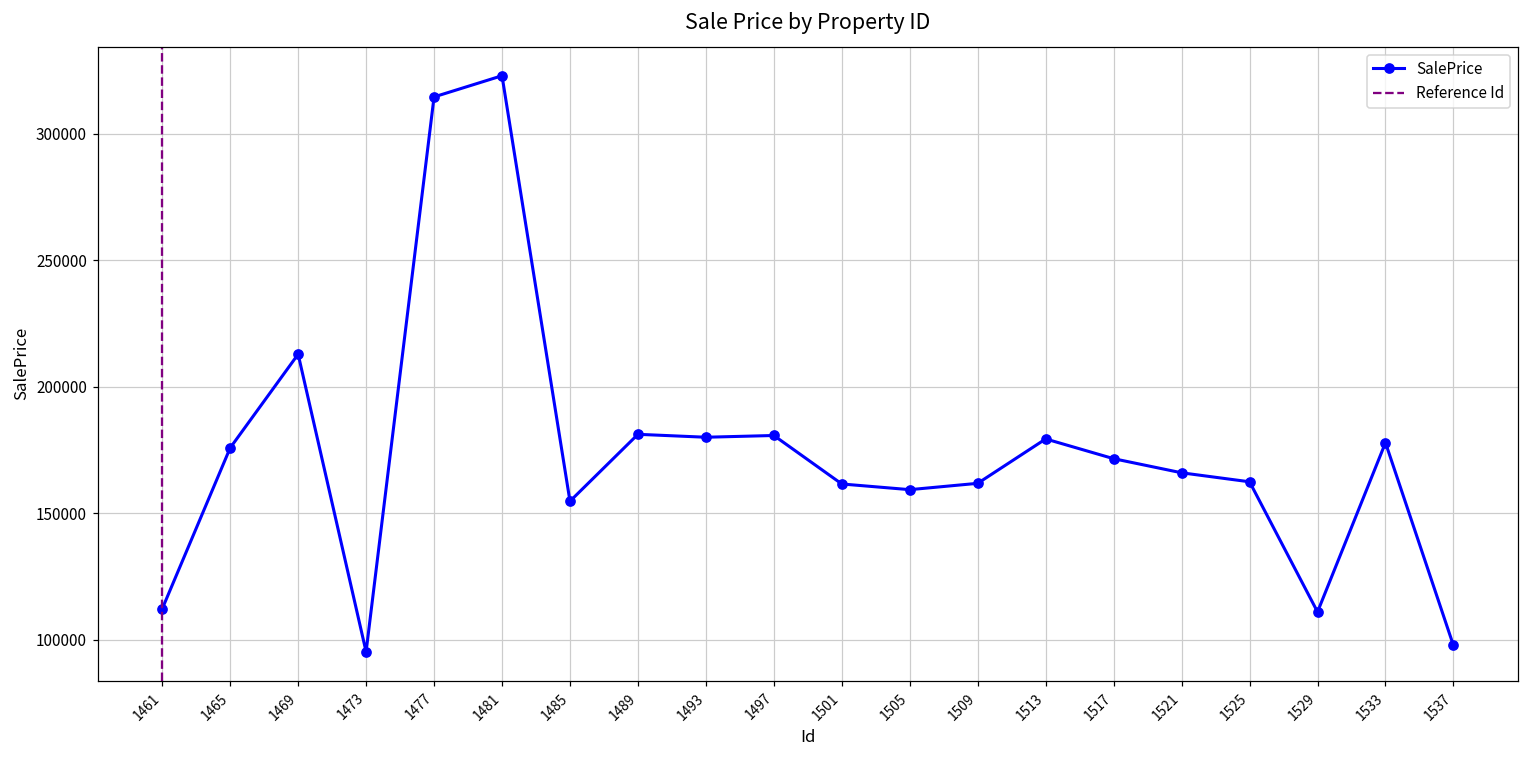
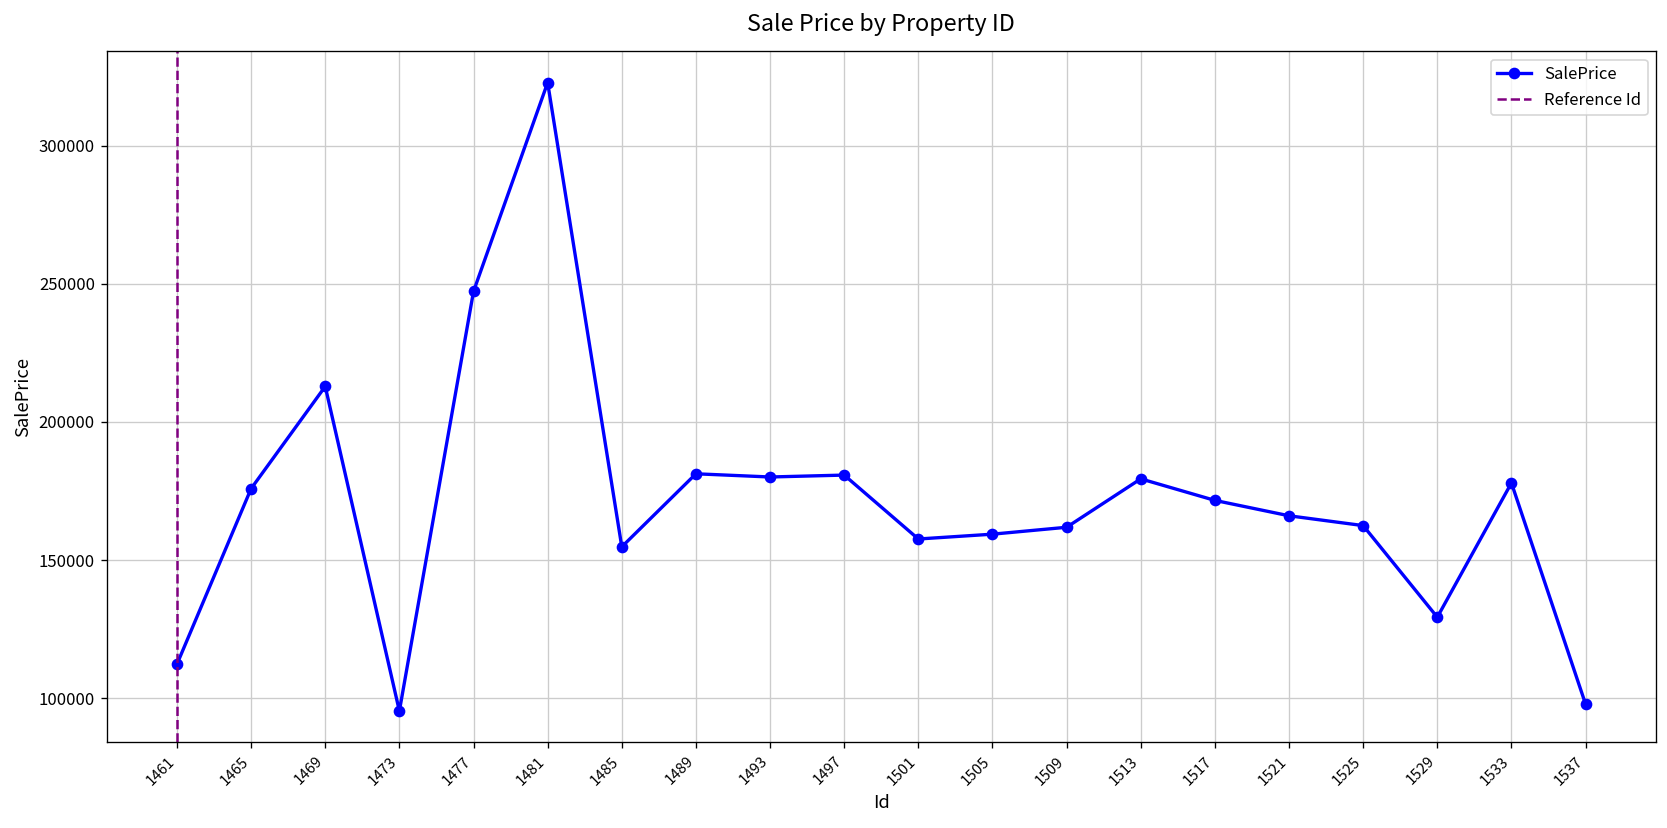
1477: 315000 -> 247000
1501: 162000 -> 158000
1529: 111000 -> 129000
